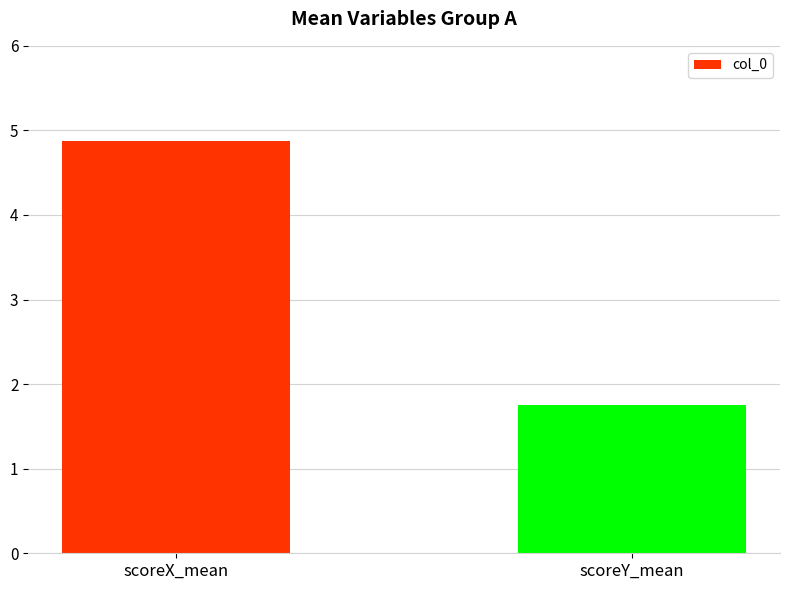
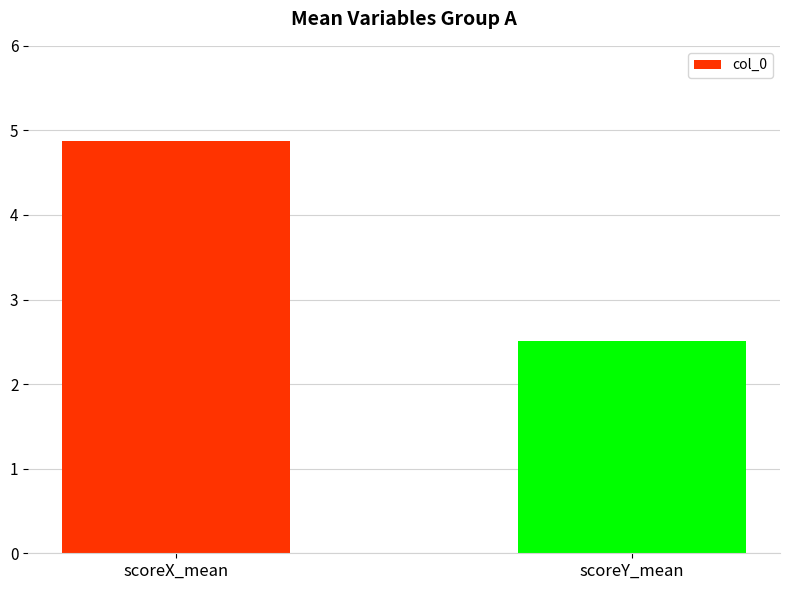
scoreY_mean: 1.8 -> 2.5
